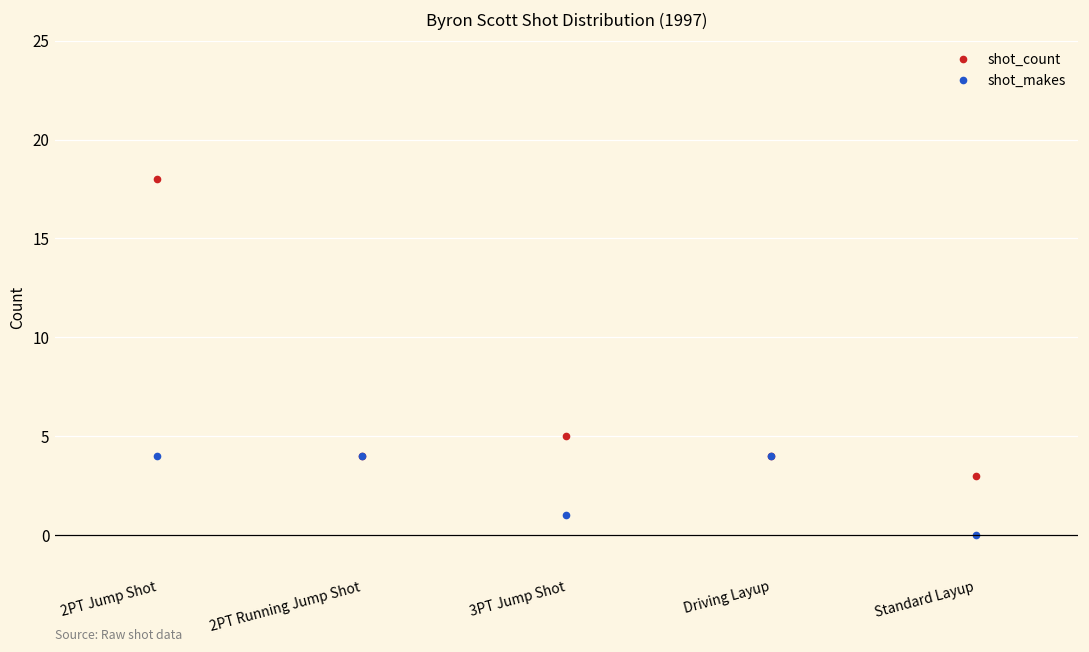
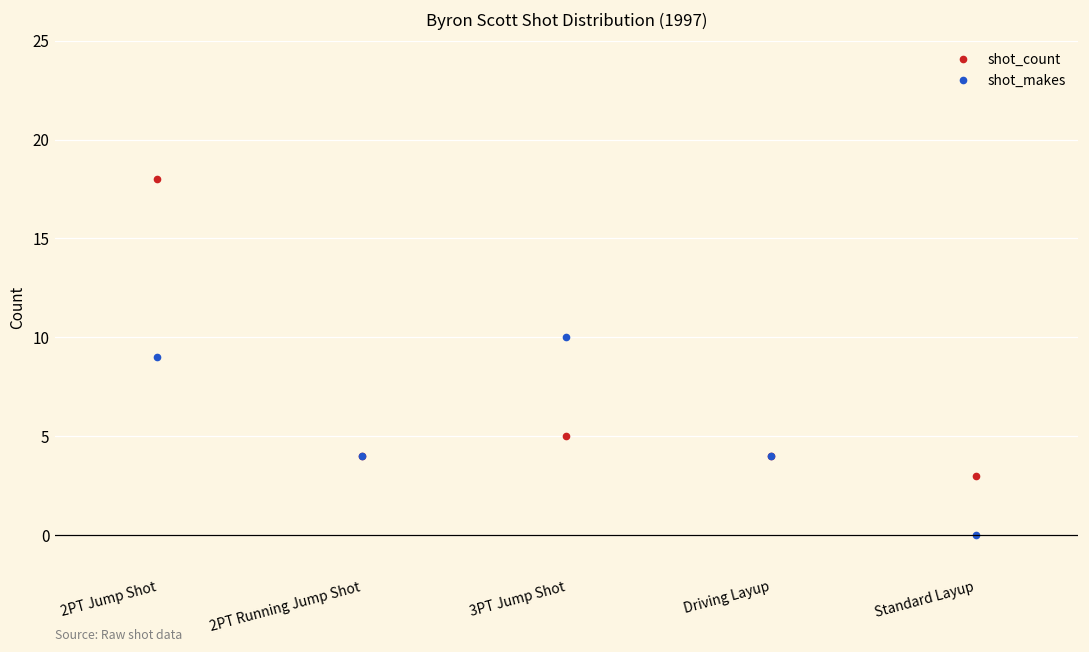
shot_makes, 2PT Jump Shot: 4 -> 9
shot_makes, 3PT Jump Shot: 1 -> 10
